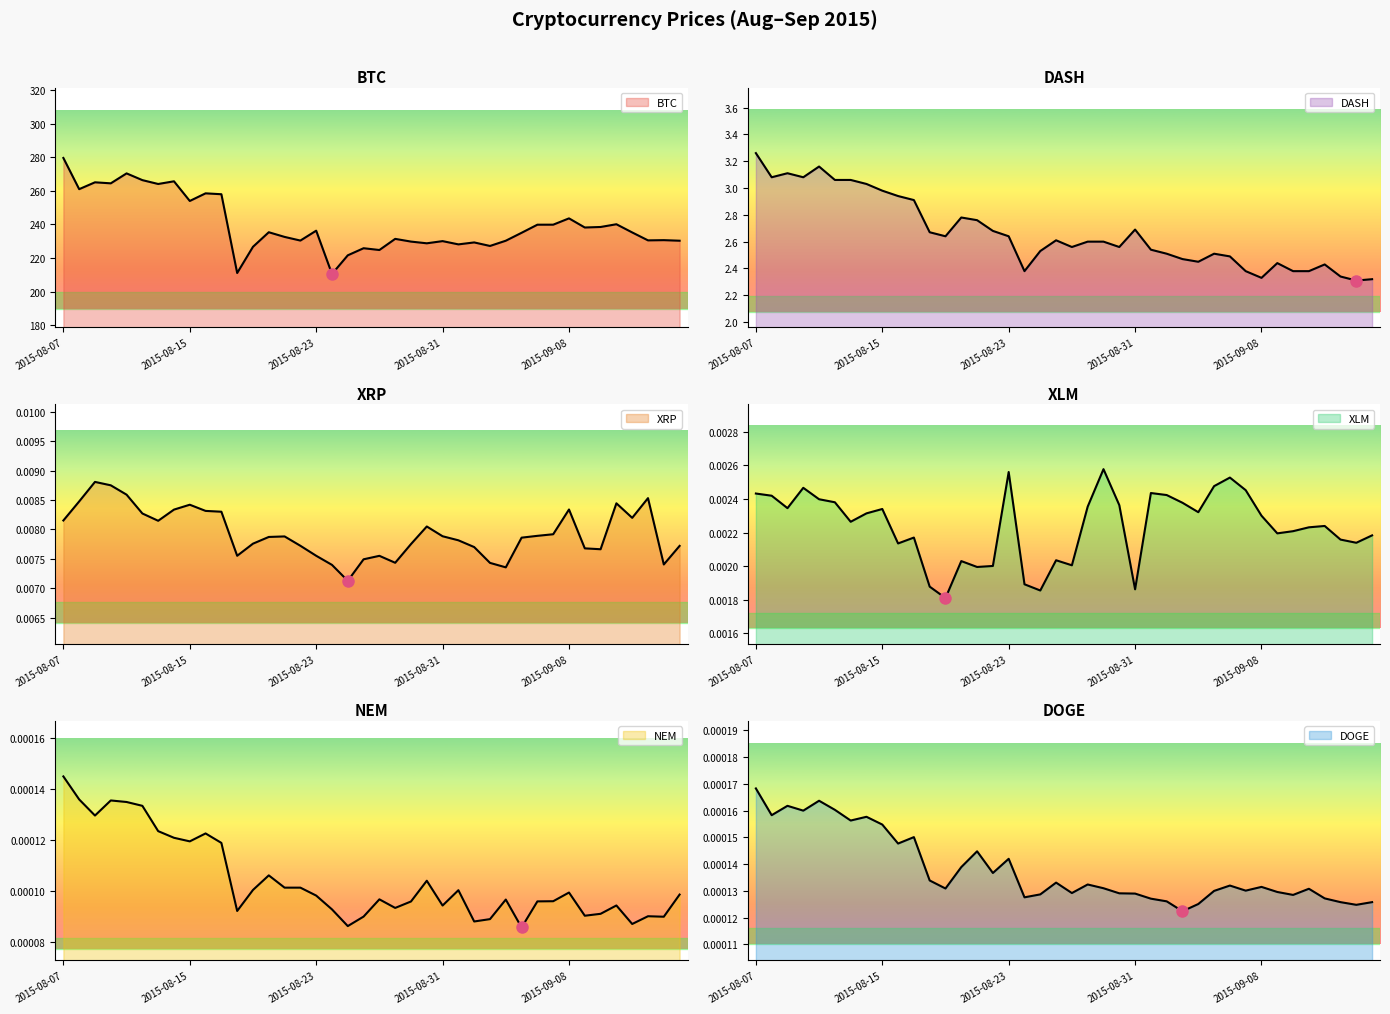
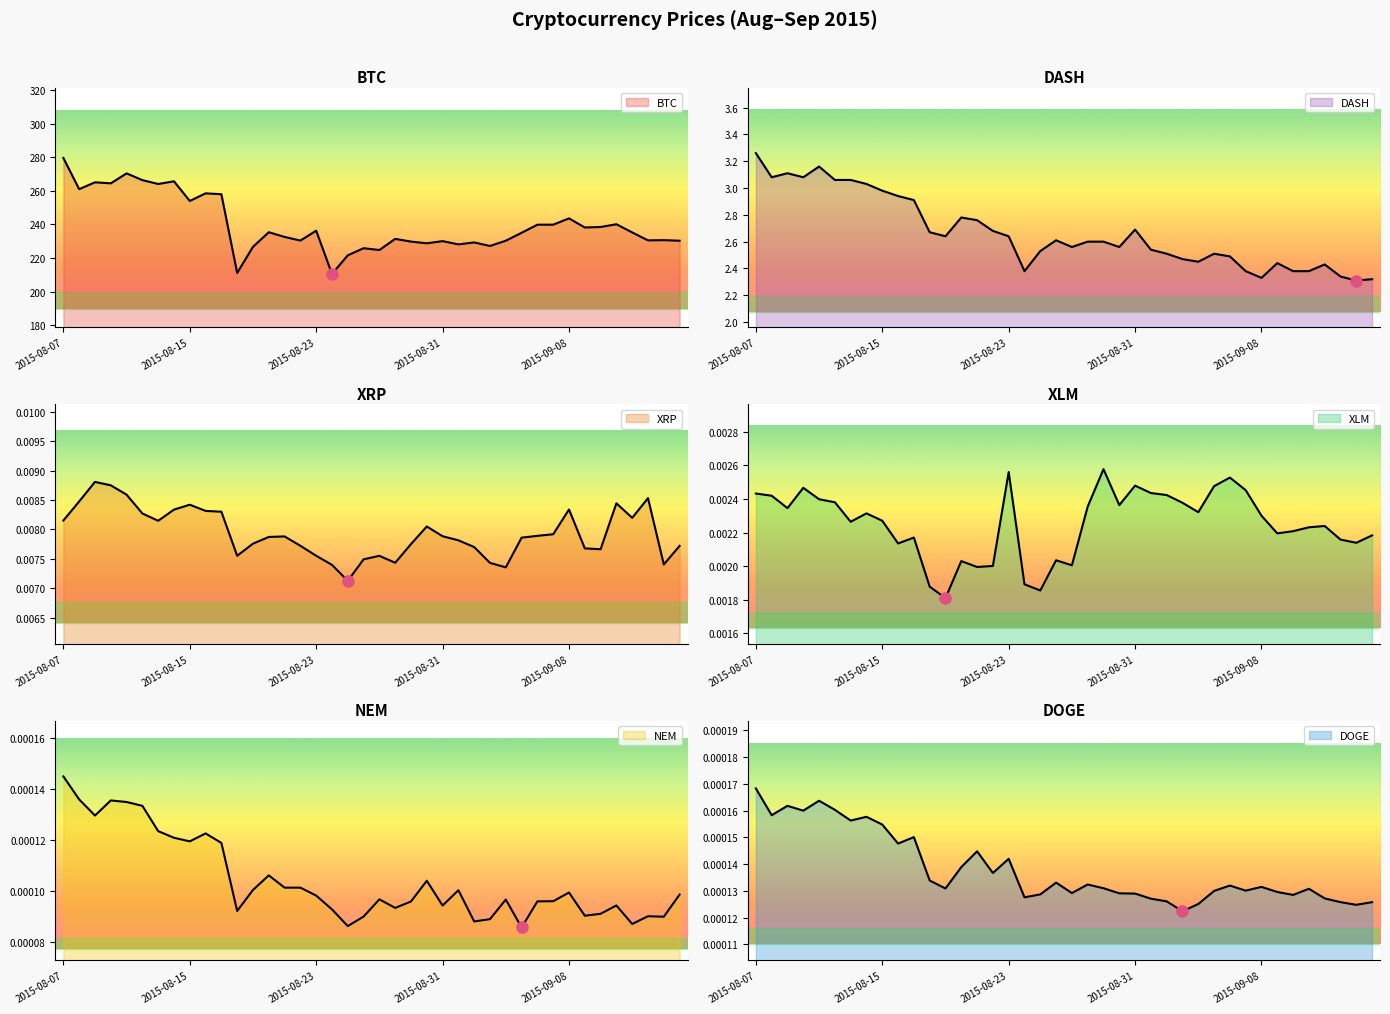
XLM, XLM, 2015-08-15: 0.00234 -> 0.00227
XLM, XLM, 2015-08-31: 0.00186 -> 0.00248
